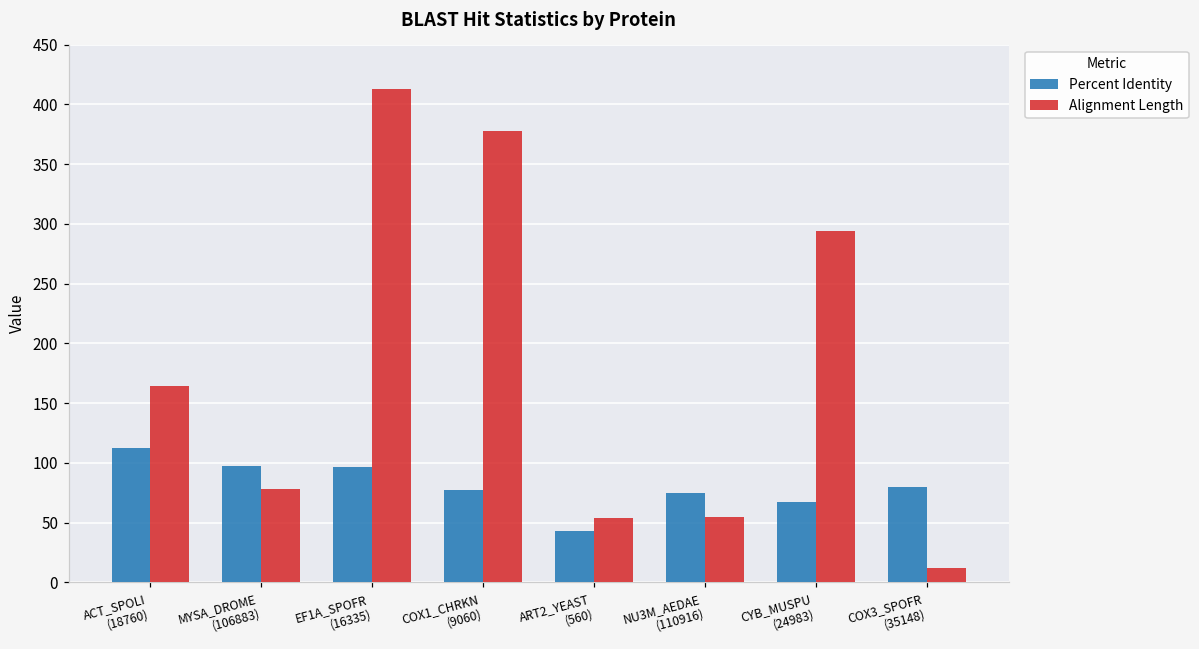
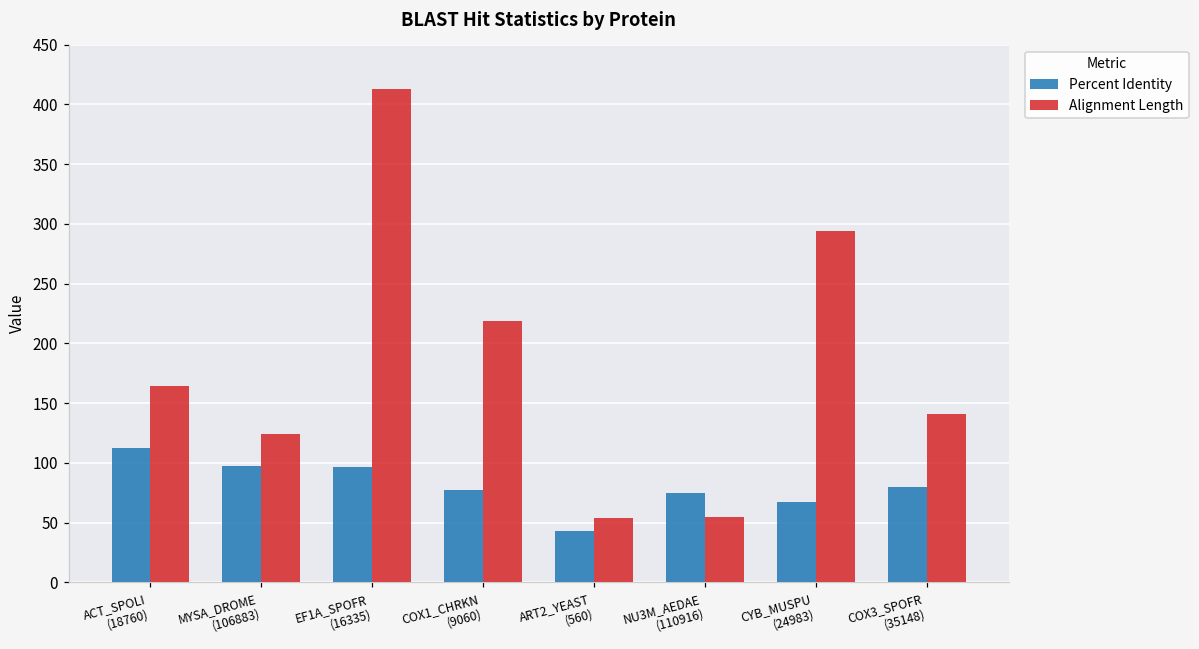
Alignment Length, MYSA_DROME (106883): 78 -> 124
Alignment Length, COX1_CHRKN (9060): 378 -> 219
Alignment Length, COX3_SPOFR (35148): 12 -> 141
